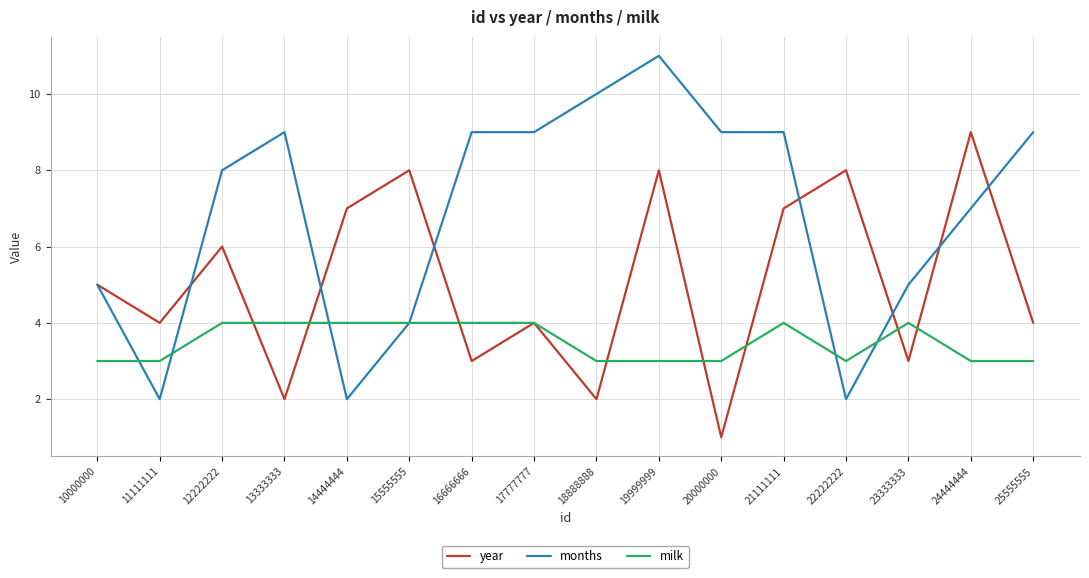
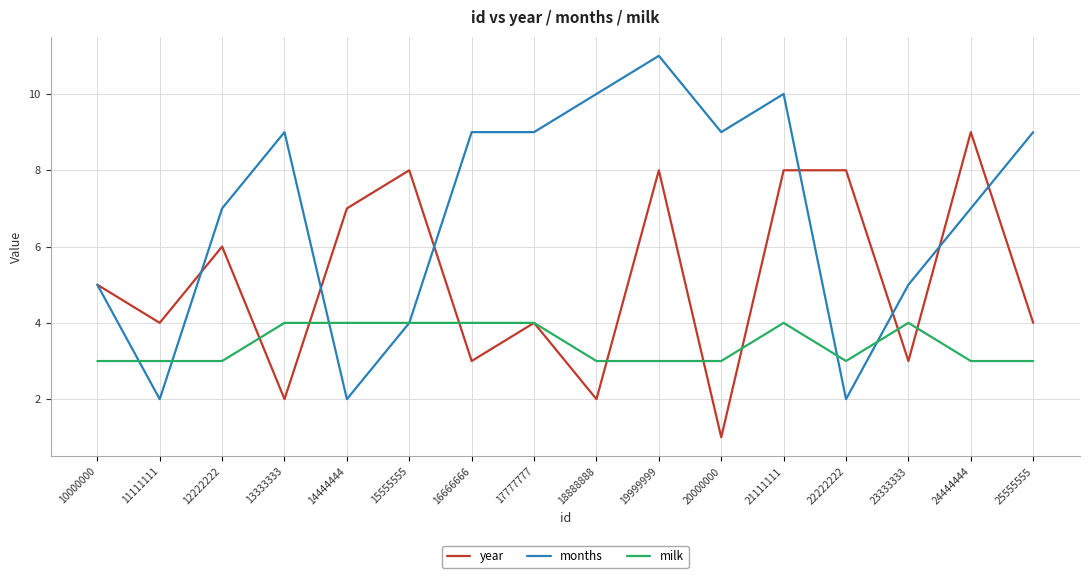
months, 12222222: 8 -> 7
milk, 12222222: 4 -> 3
year, 21111111: 7 -> 8
months, 21111111: 9 -> 10
